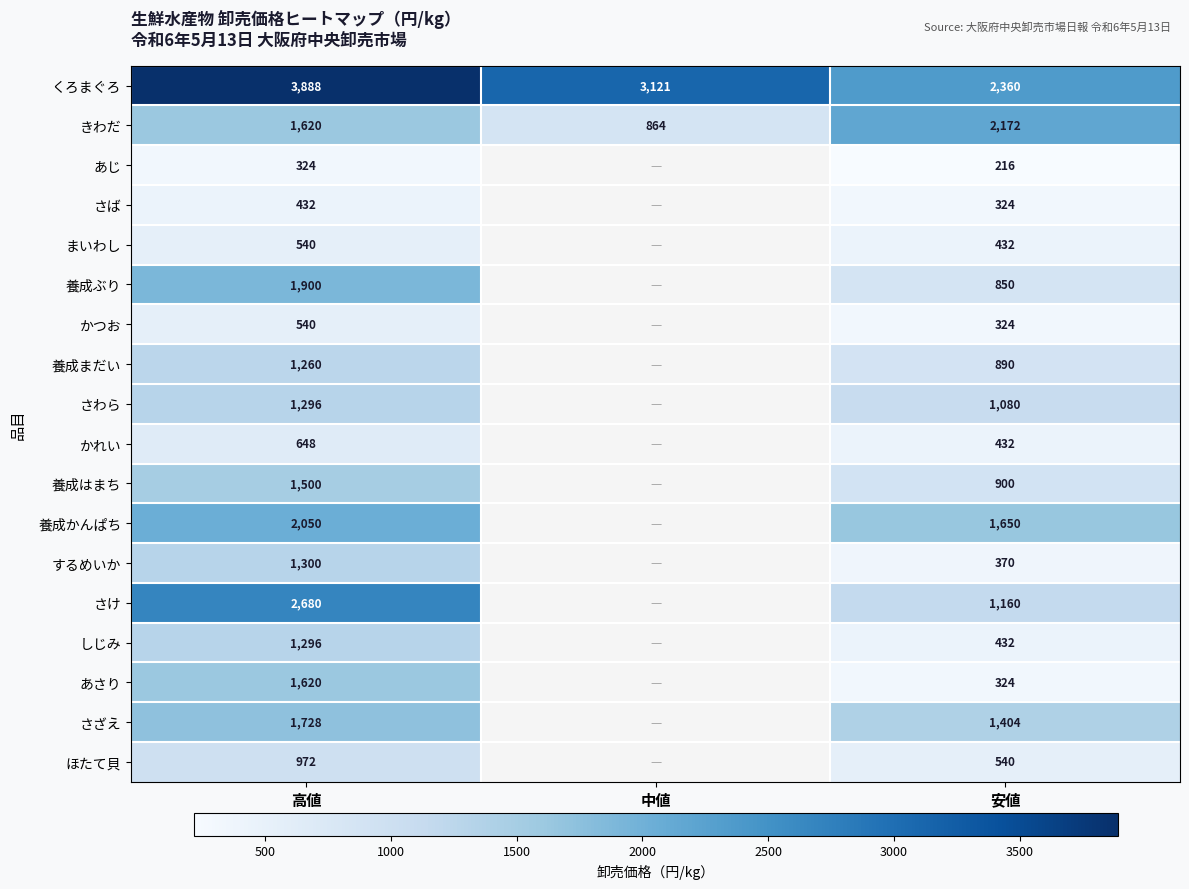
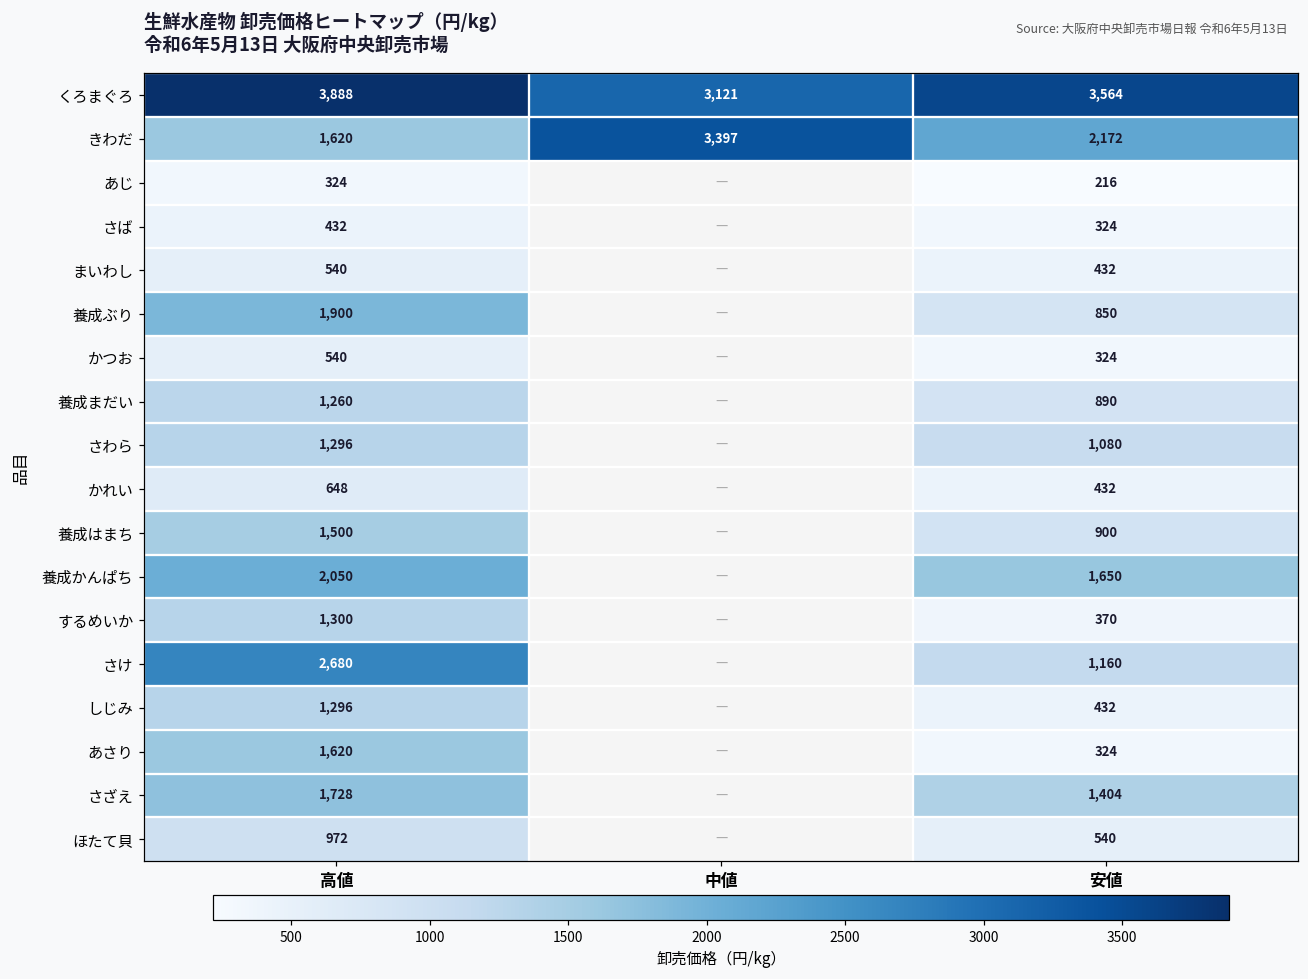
くろまぐろ, 安値: 2,360 -> 3,564
きわだ, 中値: 864 -> 3,397
